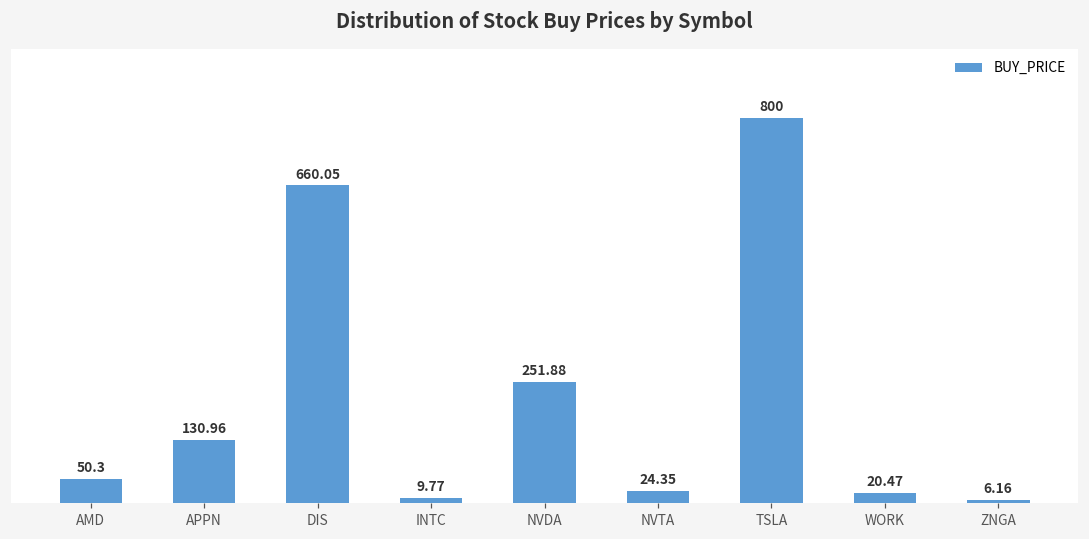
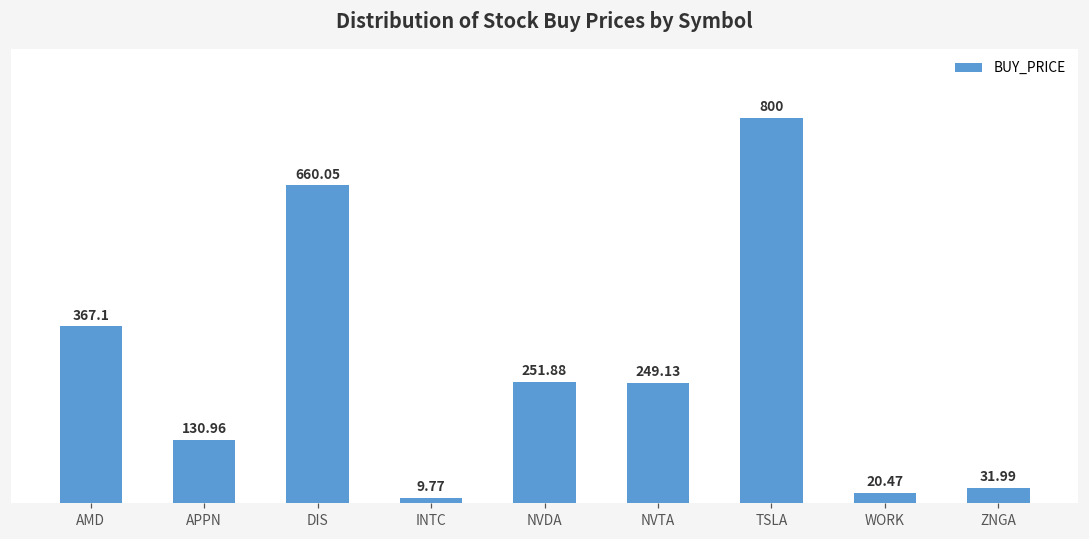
AMD: 50.3 -> 367.1
NVTA: 24.35 -> 249.13
ZNGA: 6.16 -> 31.99
